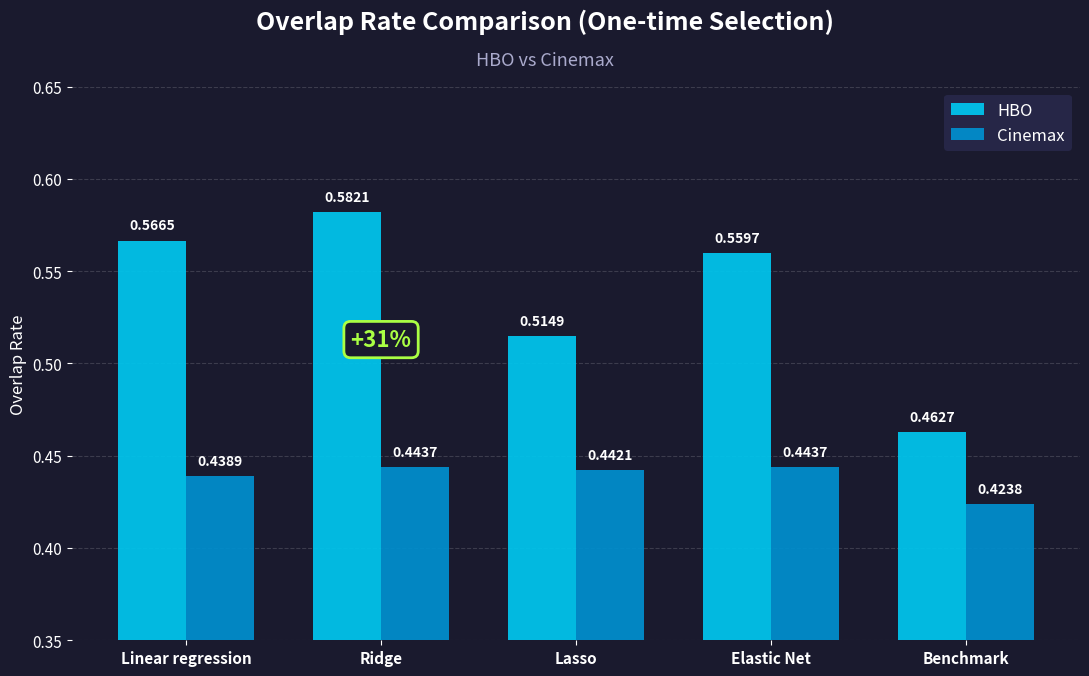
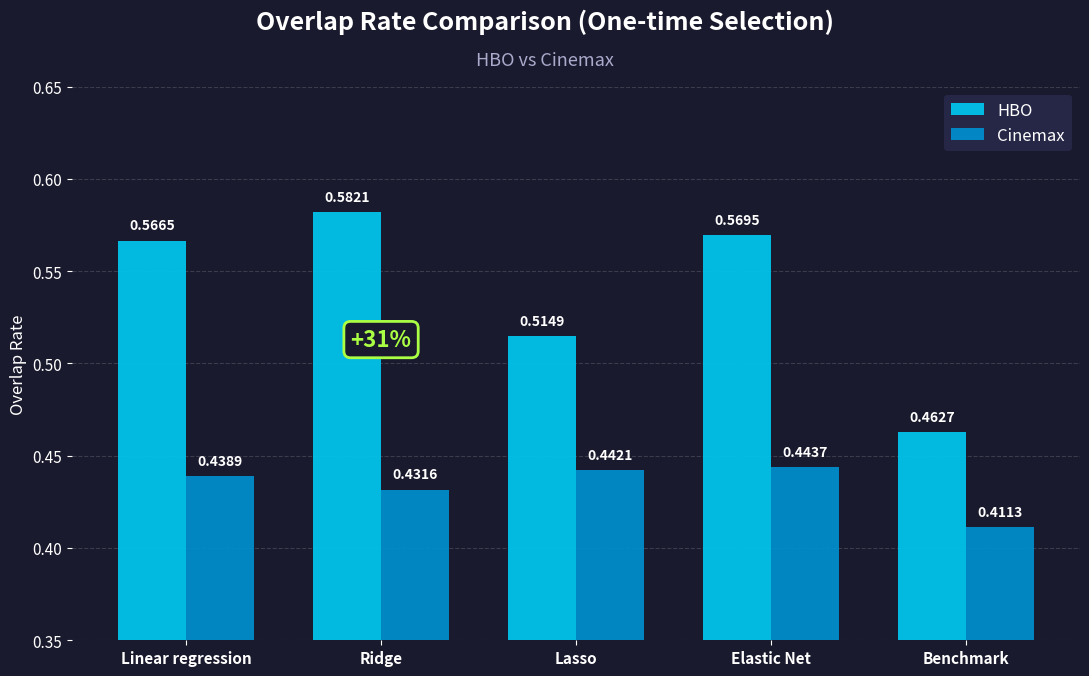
Cinemax, Ridge: 0.4437 -> 0.4316
HBO, Elastic Net: 0.5597 -> 0.5695
Cinemax, Benchmark: 0.4238 -> 0.4113
